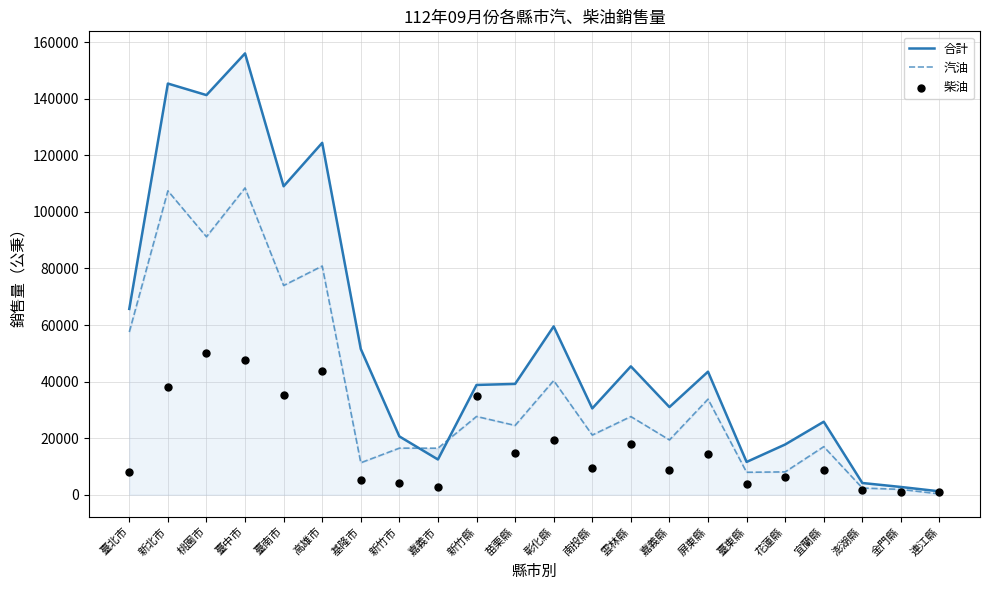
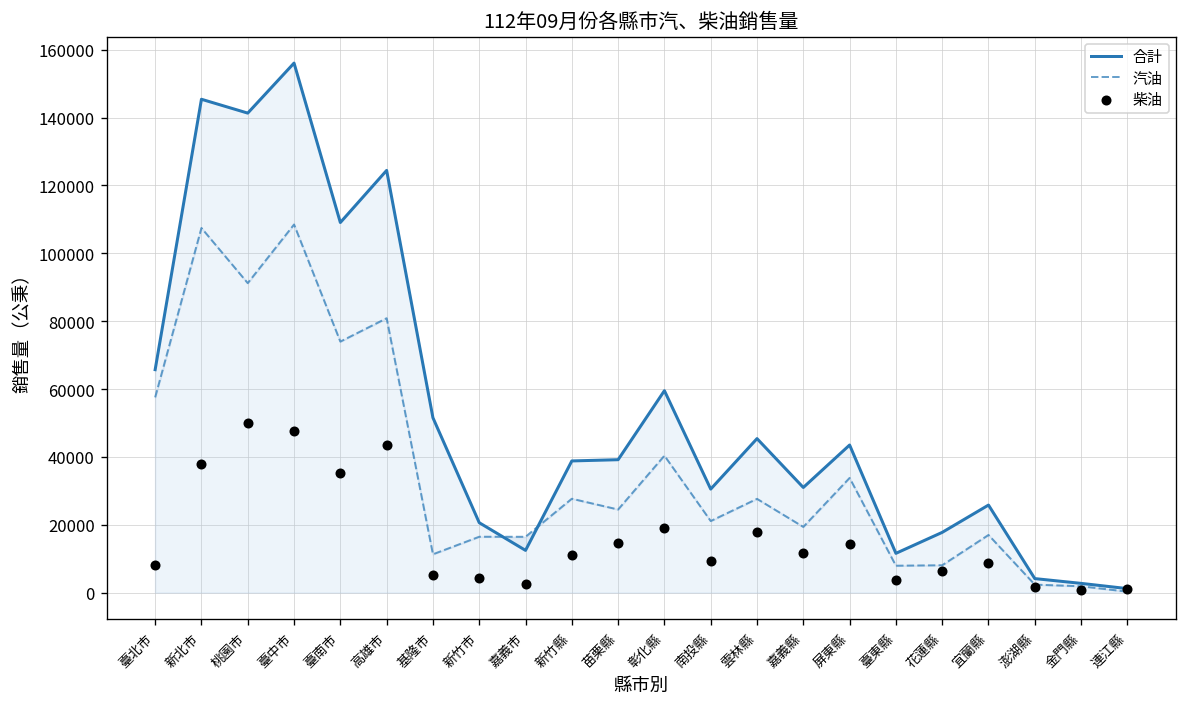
柴油, 新竹縣: 35000 -> 11000
柴油, 嘉義縣: 9000 -> 12000
